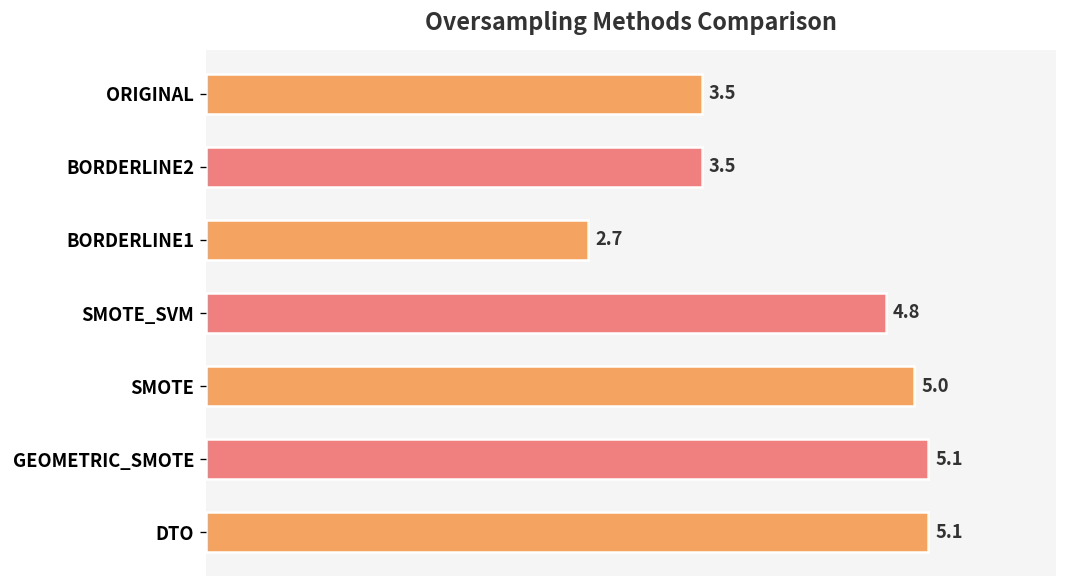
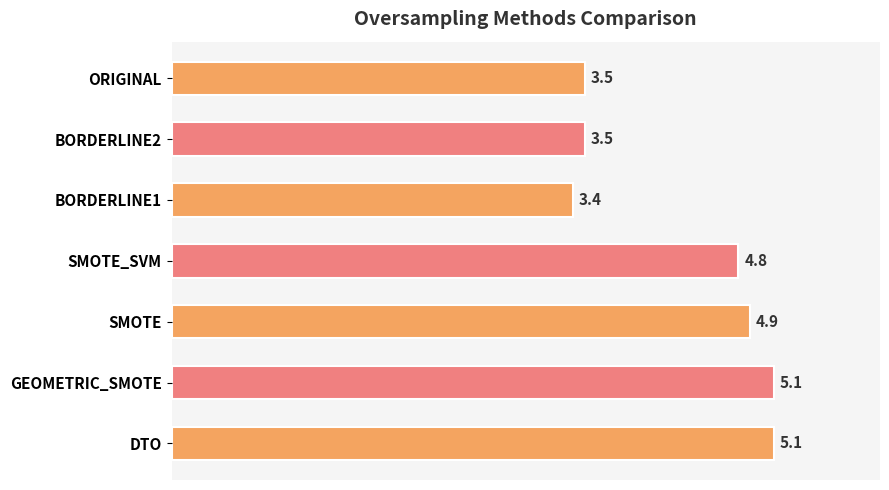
BORDERLINE1: 2.7 -> 3.4
SMOTE: 5.0 -> 4.9
